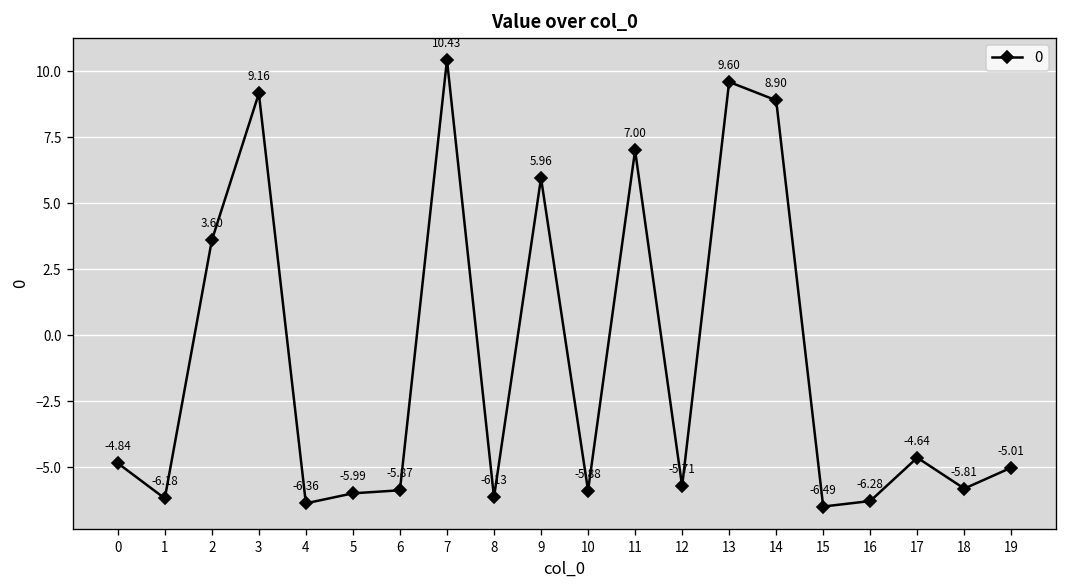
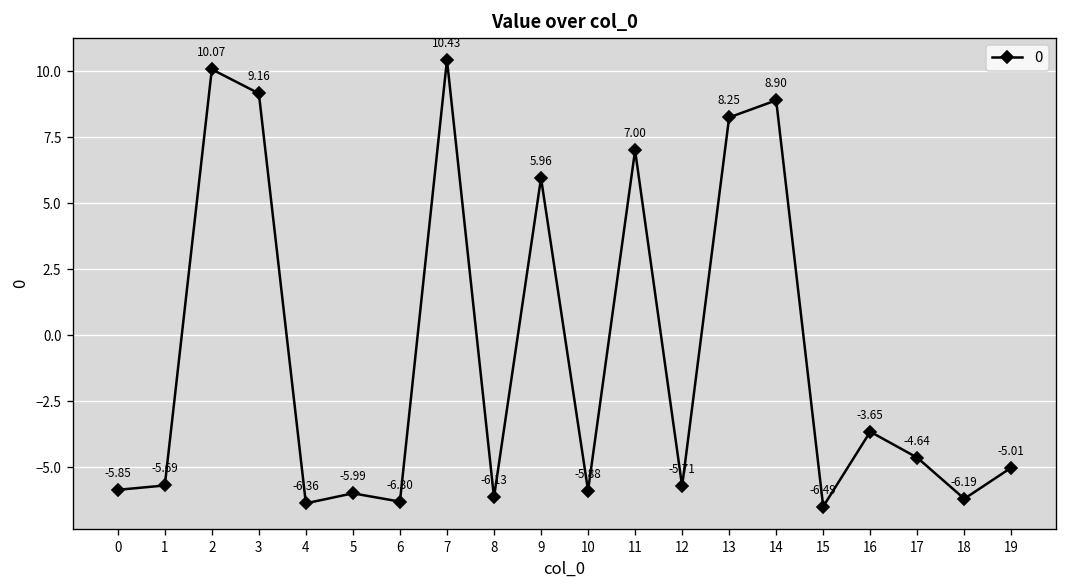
0: -4.84 -> -5.85
1: -6.18 -> -5.69
2: 3.60 -> 10.07
6: -5.87 -> -6.30
13: 9.60 -> 8.25
16: -6.28 -> -3.65
18: -5.81 -> -6.19
